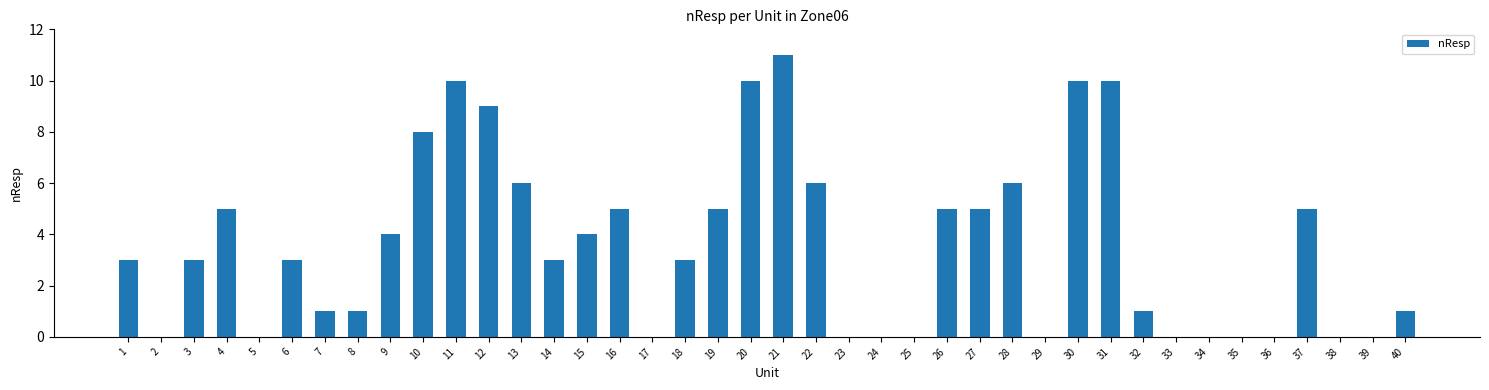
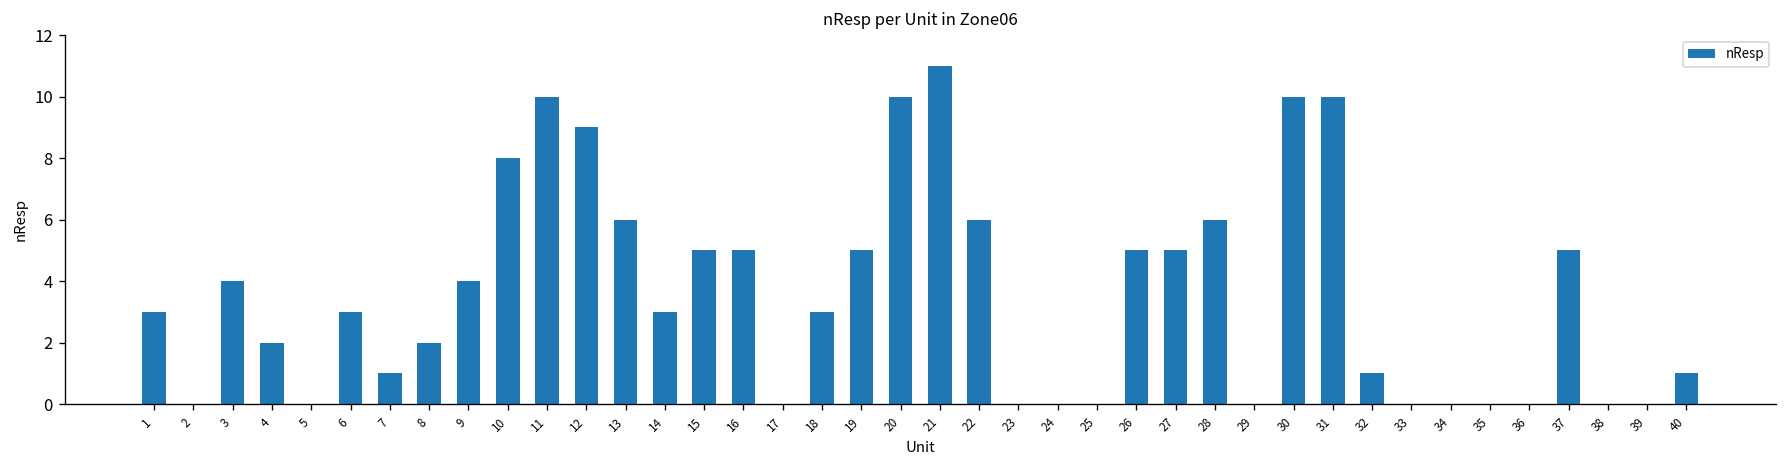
3: 3 -> 4
4: 5 -> 2
8: 1 -> 2
15: 4 -> 5
